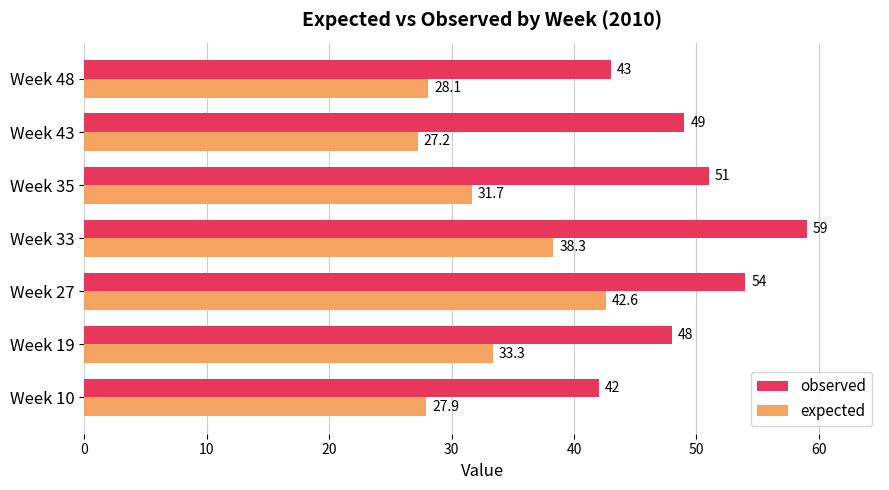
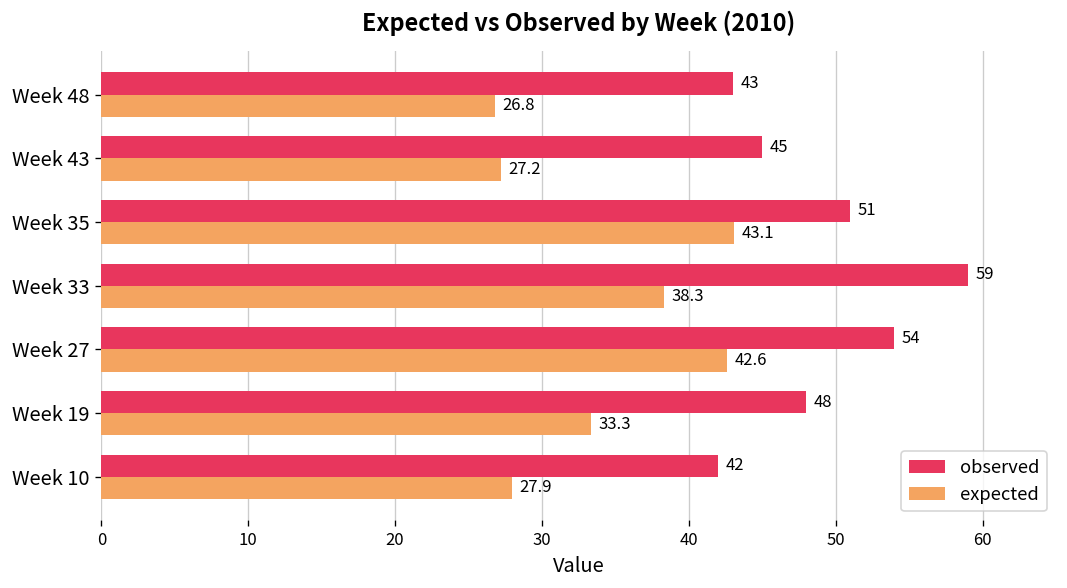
expected, Week 48: 28.1 -> 26.8
observed, Week 43: 49 -> 45
expected, Week 35: 31.7 -> 43.1
